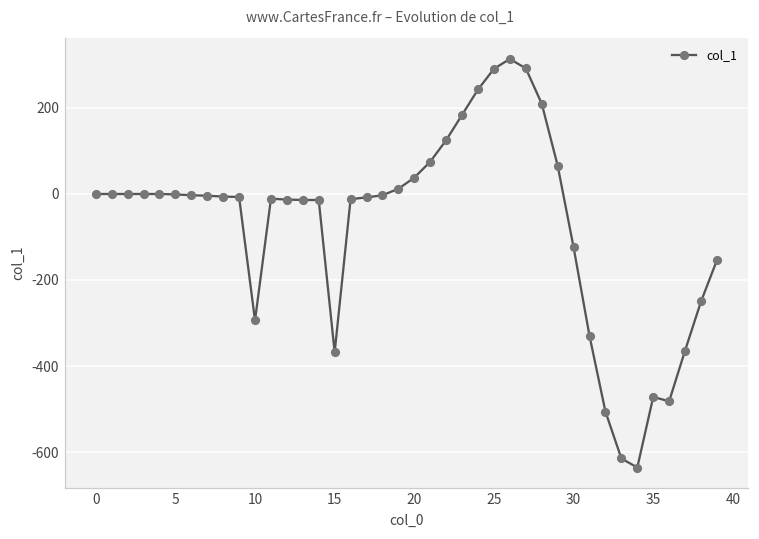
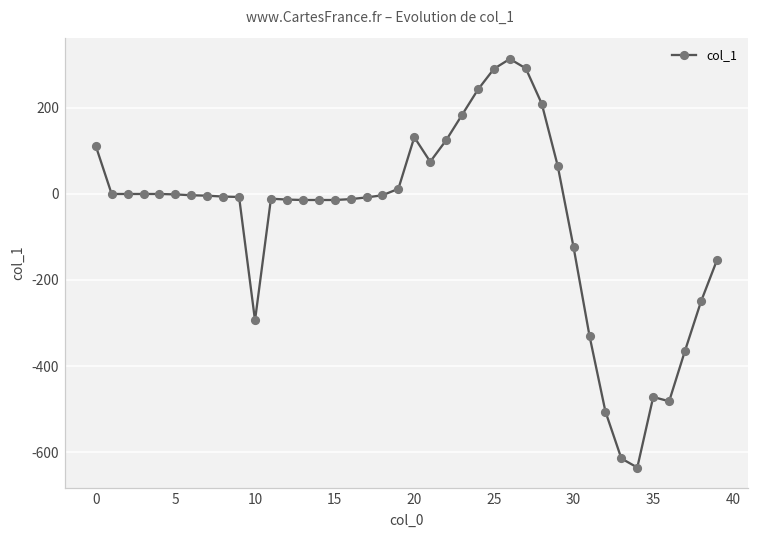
0: 0 -> 110
15: -370 -> -10
20: 40 -> 130
